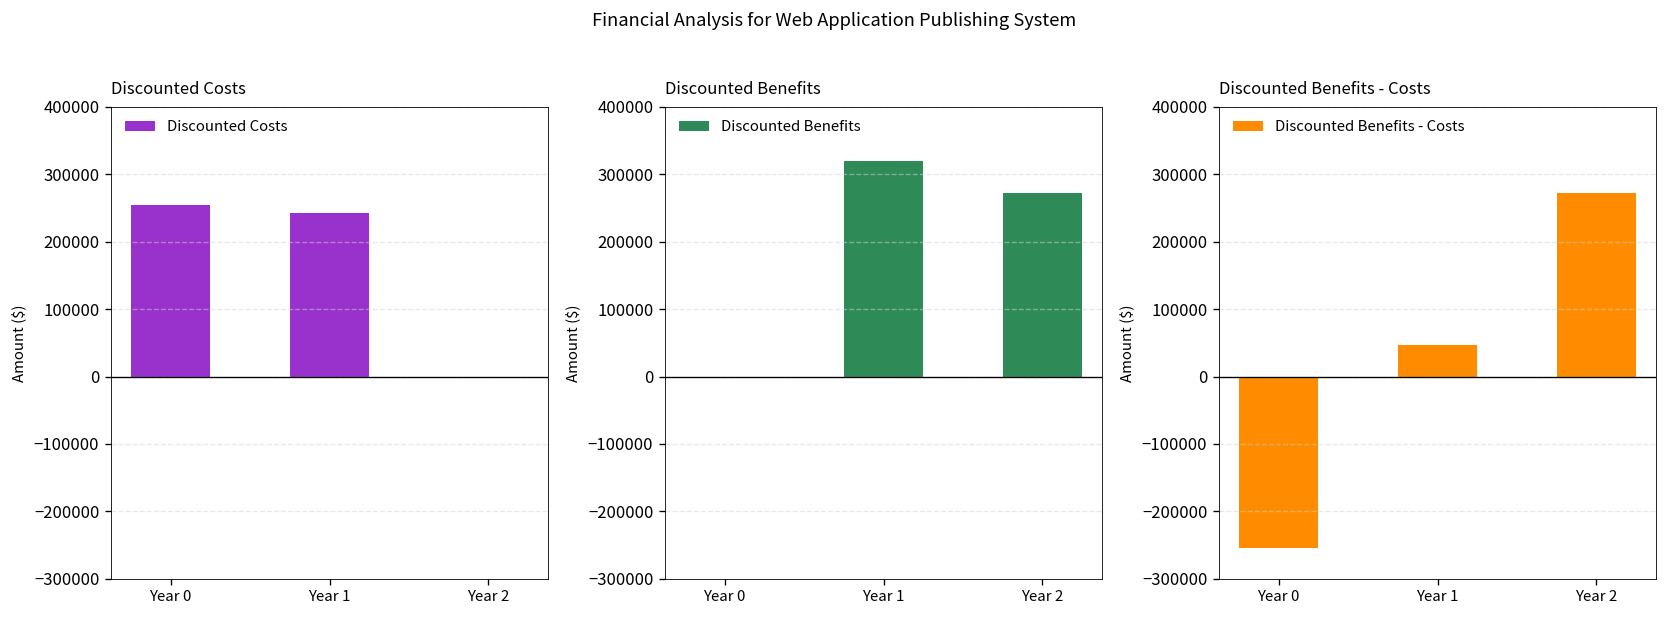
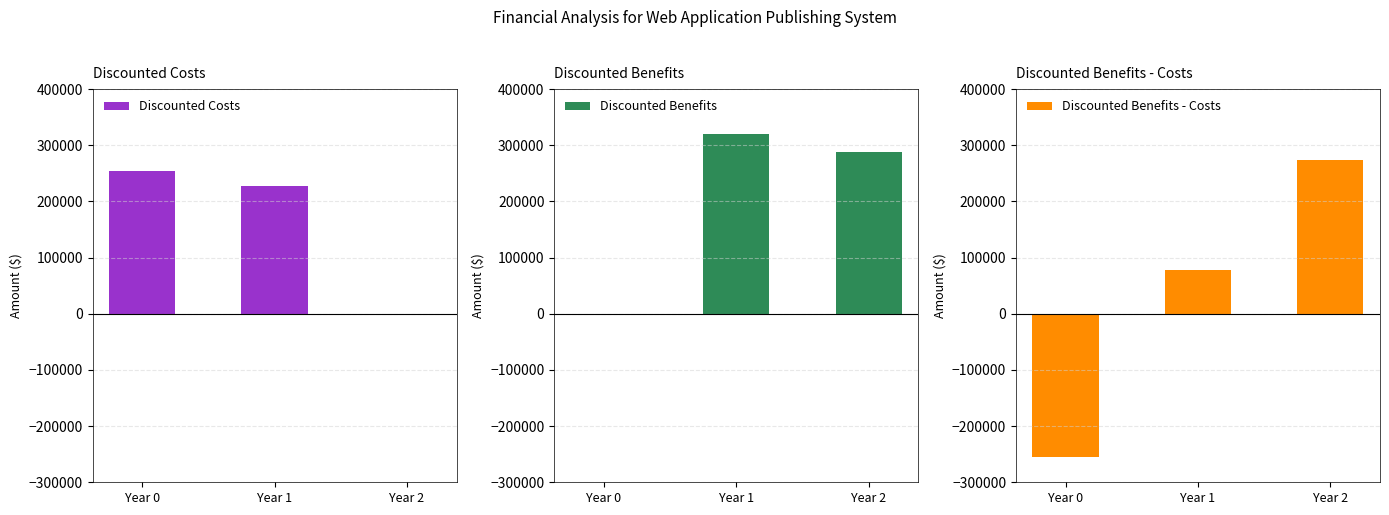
Discounted Costs, Year 1: 240000 -> 230000
Discounted Benefits, Year 2: 270000 -> 290000
Discounted Benefits - Costs, Year 1: 50000 -> 80000
